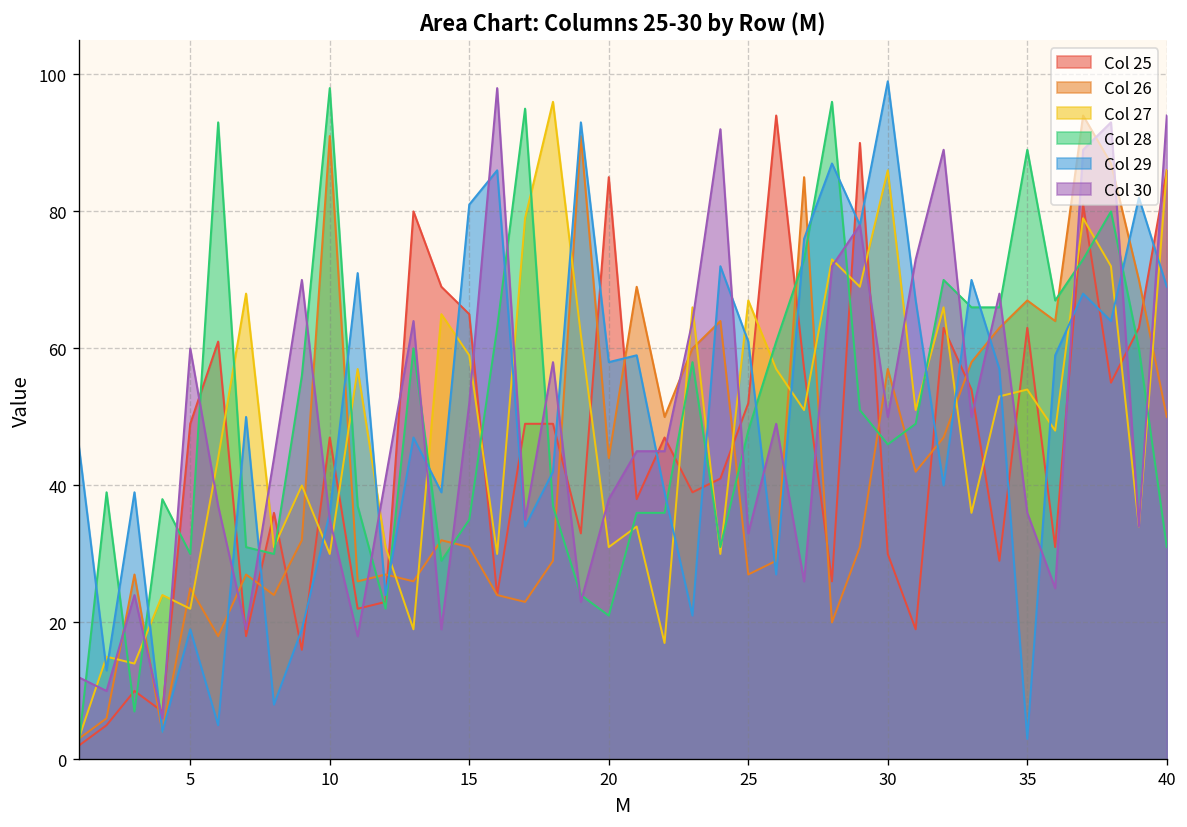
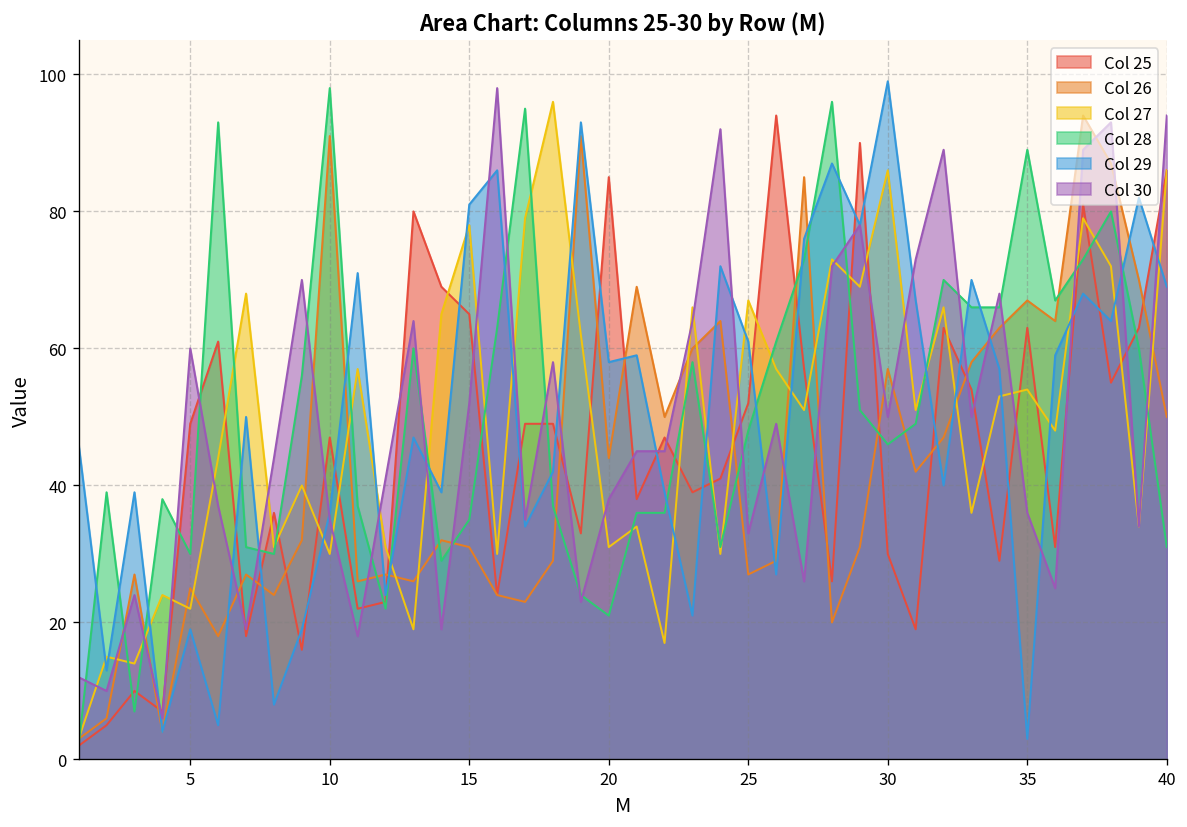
Col 27, 15: 59 -> 78
